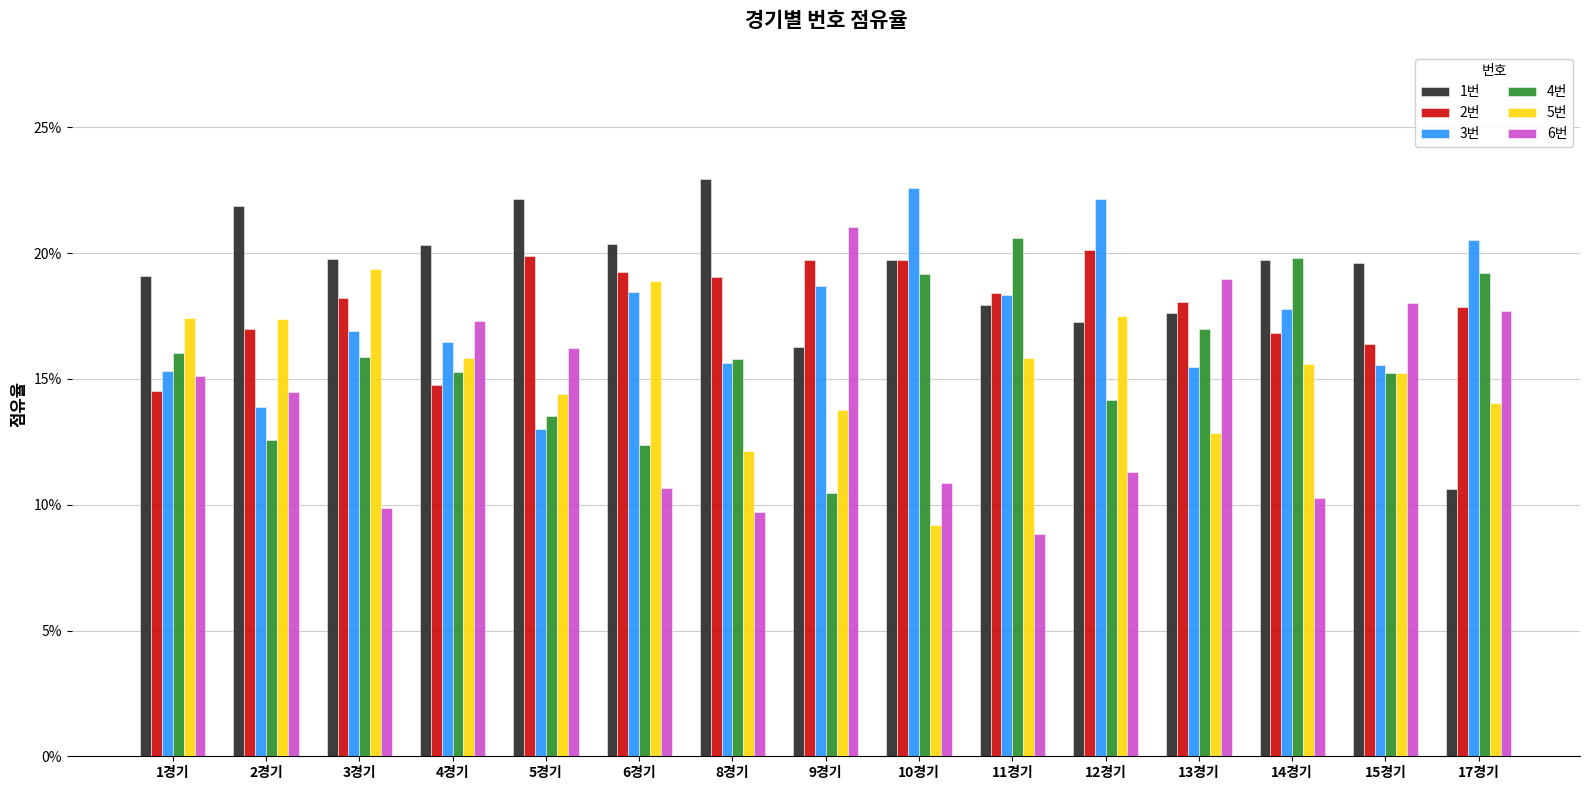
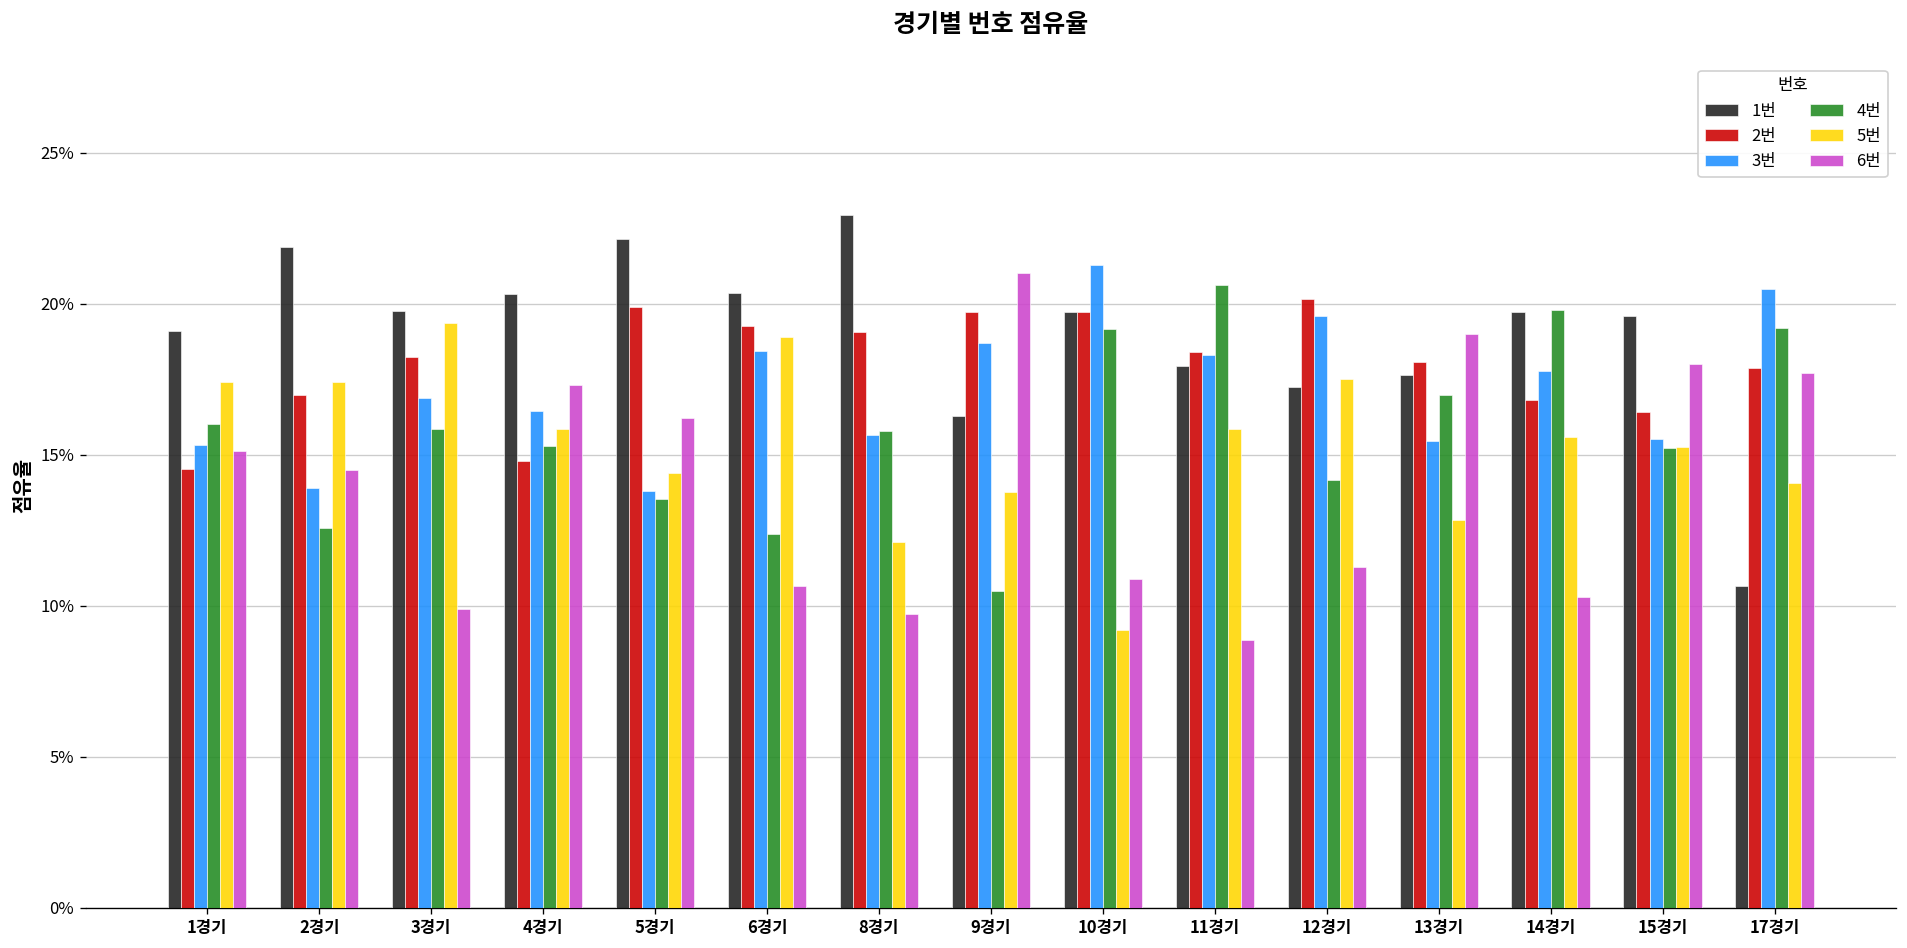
3번, 5경기: 13.0% -> 13.8%
3번, 10경기: 22.6% -> 21.3%
3번, 12경기: 22.1% -> 19.6%
